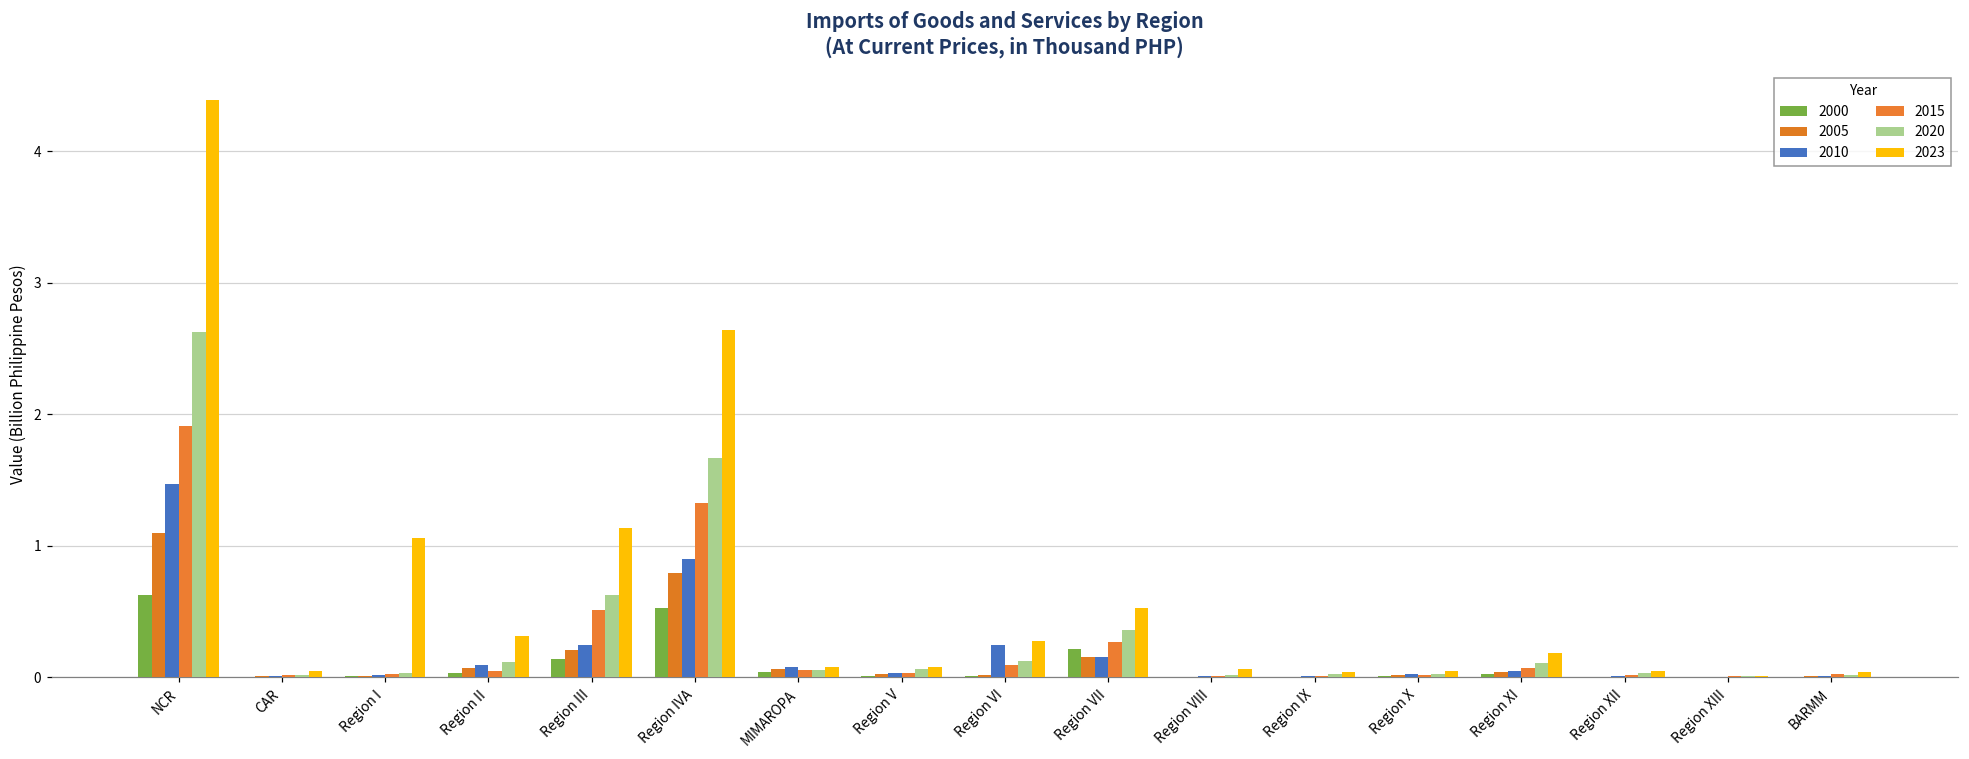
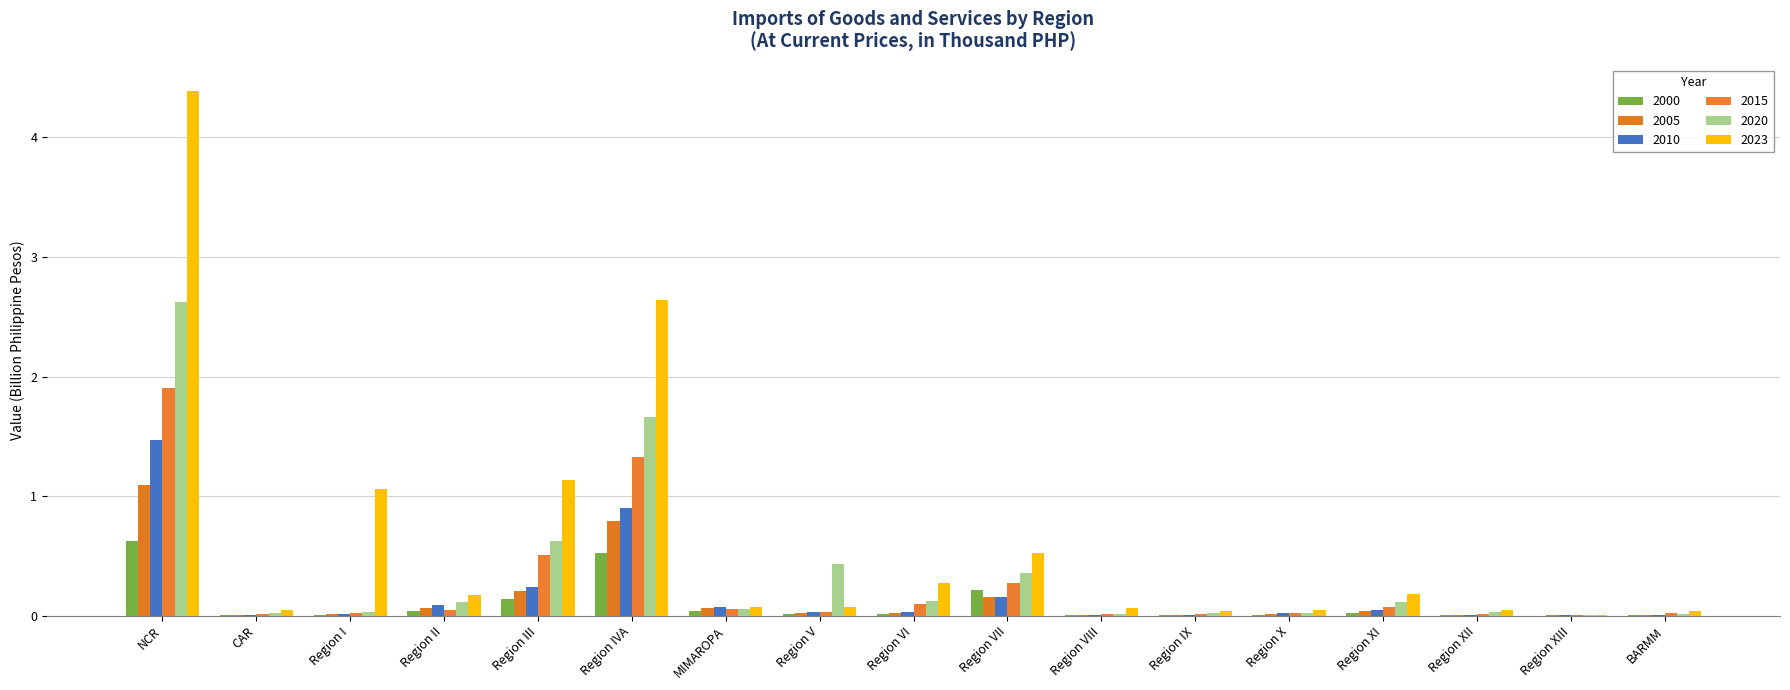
2023, Region II: 0.31 -> 0.17
2020, Region V: 0.06 -> 0.44
2010, Region VI: 0.25 -> 0.03
